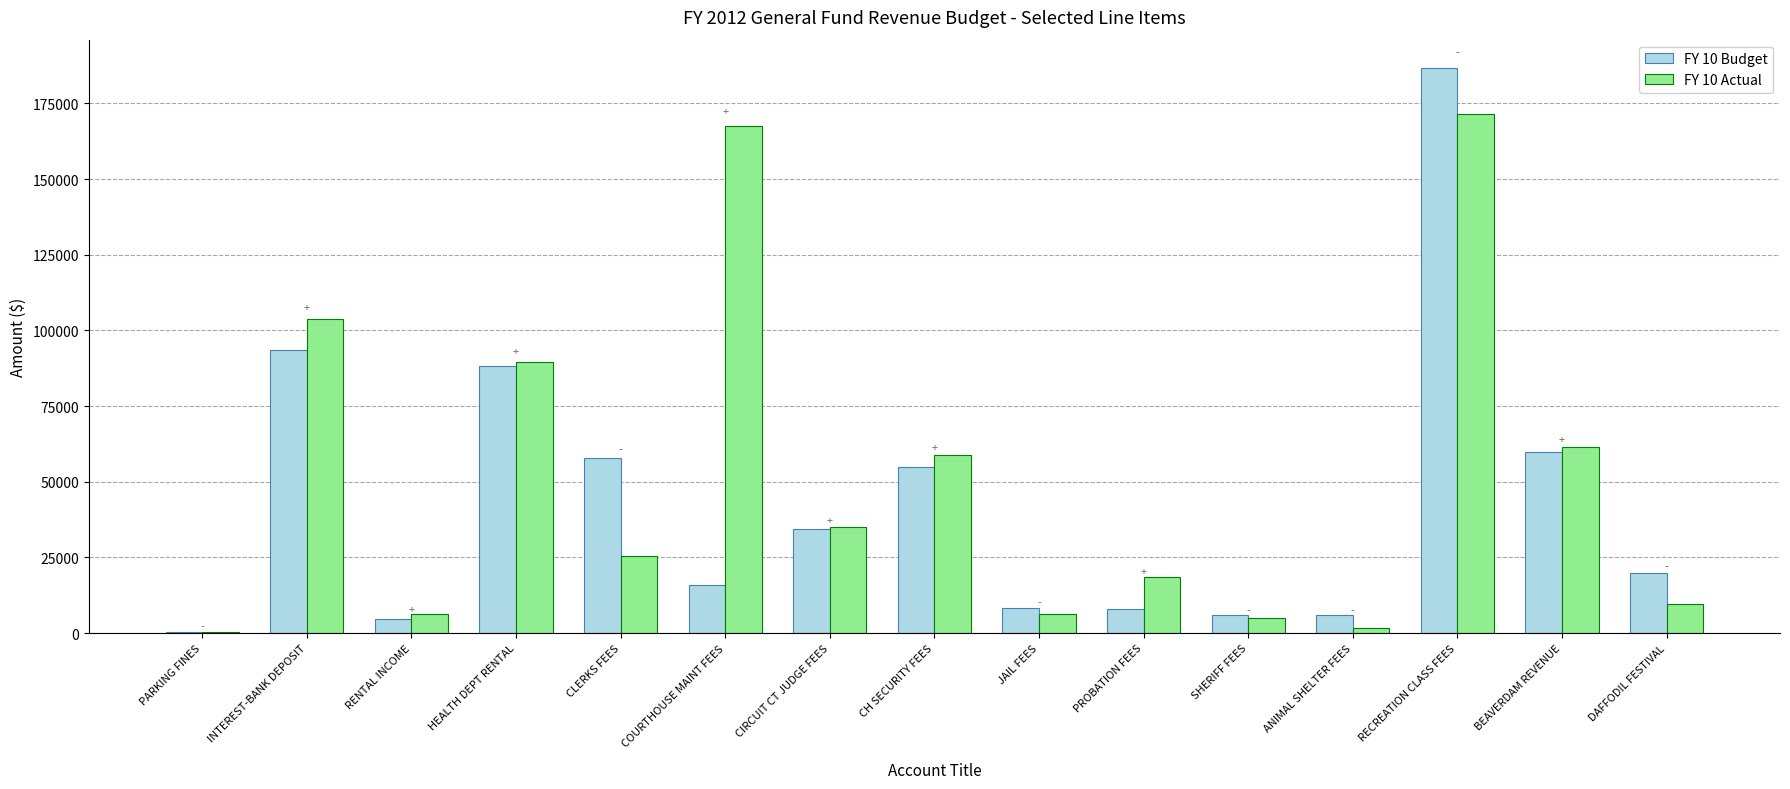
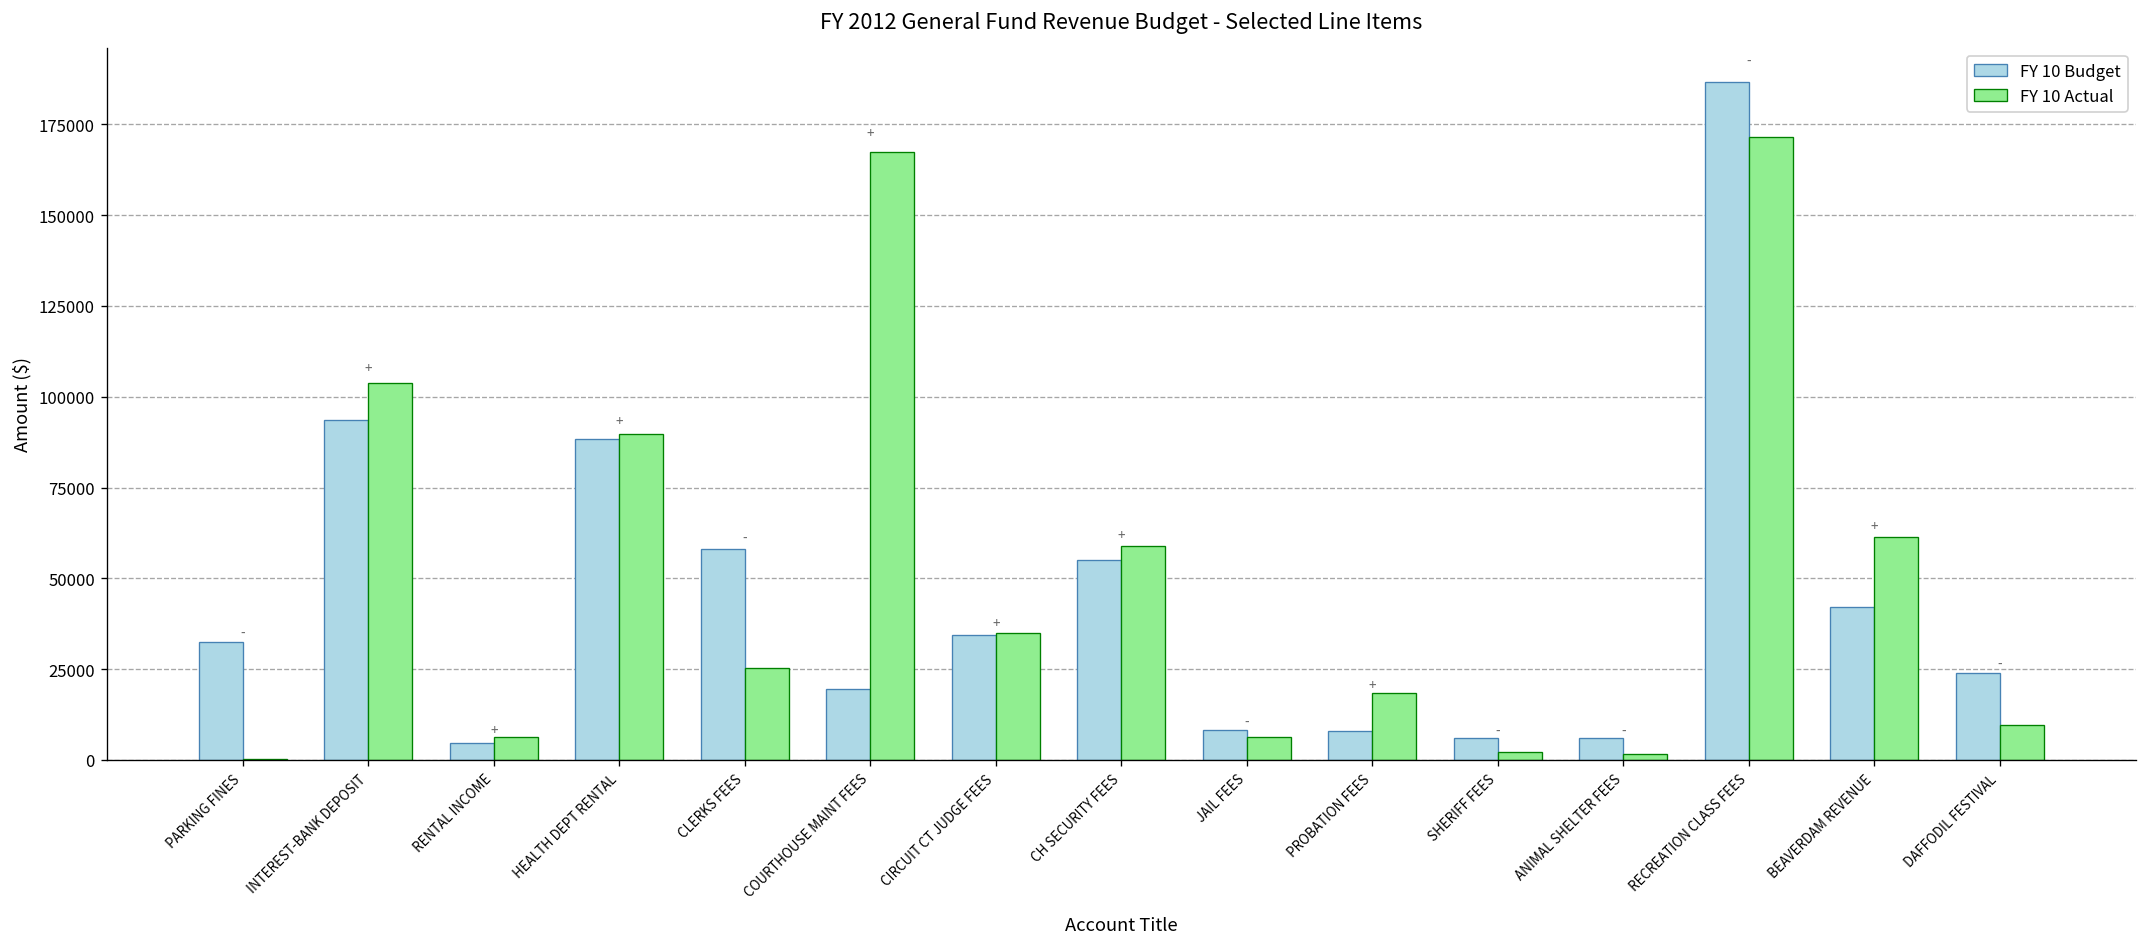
FY 10 Budget, PARKING FINES: 1000 -> 32000
FY 10 Budget, COURTHOUSE MAINT FEES: 16000 -> 20000
FY 10 Actual, SHERIFF FEES: 5000 -> 2000
FY 10 Budget, BEAVERDAM REVENUE: 60000 -> 42000
FY 10 Budget, DAFFODIL FESTIVAL: 20000 -> 24000
